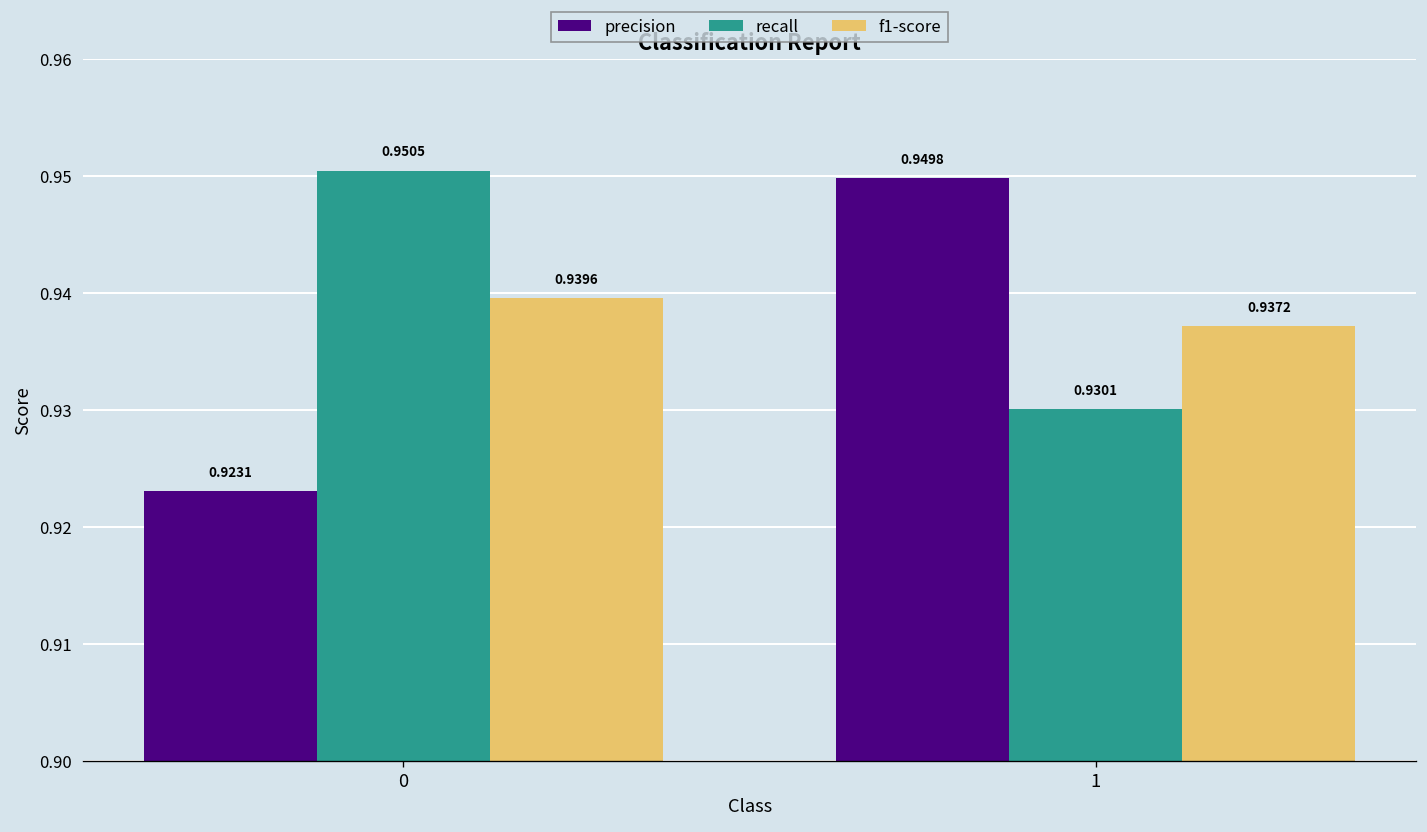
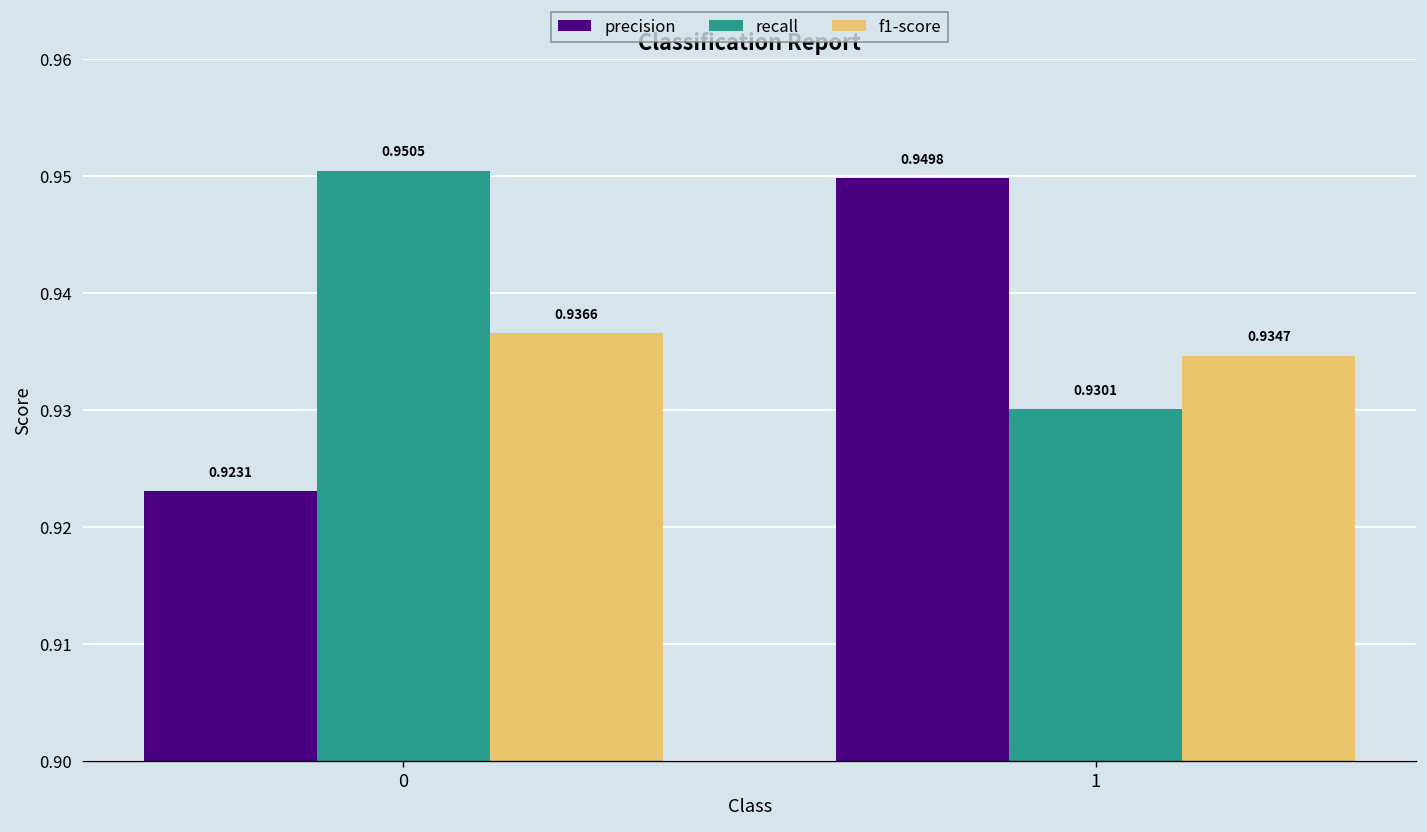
f1-score, 0: 0.9396 -> 0.9366
f1-score, 1: 0.9372 -> 0.9347
